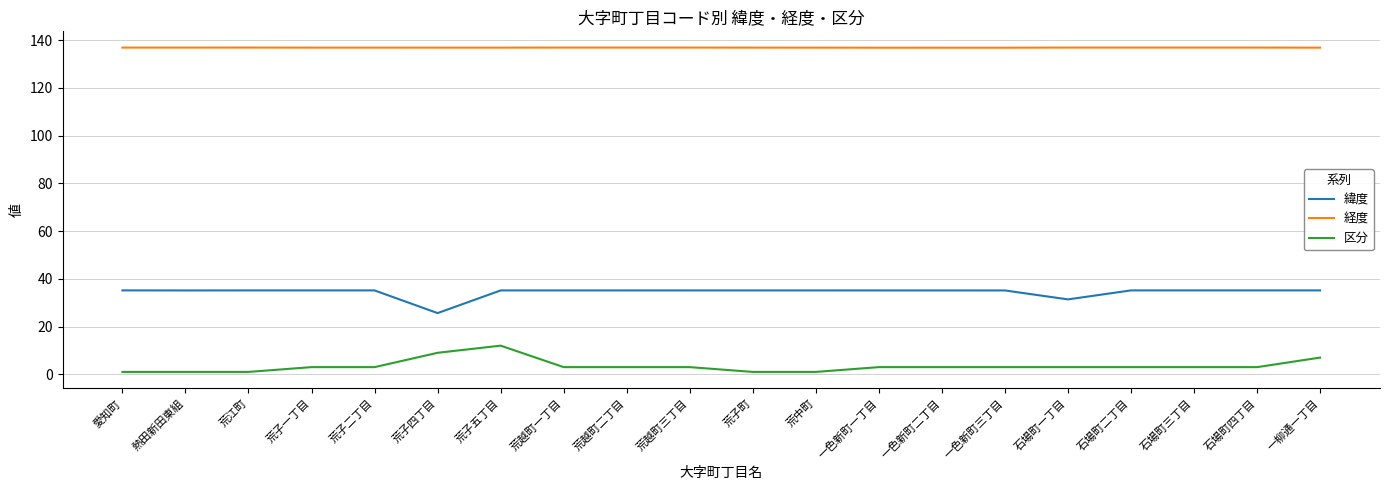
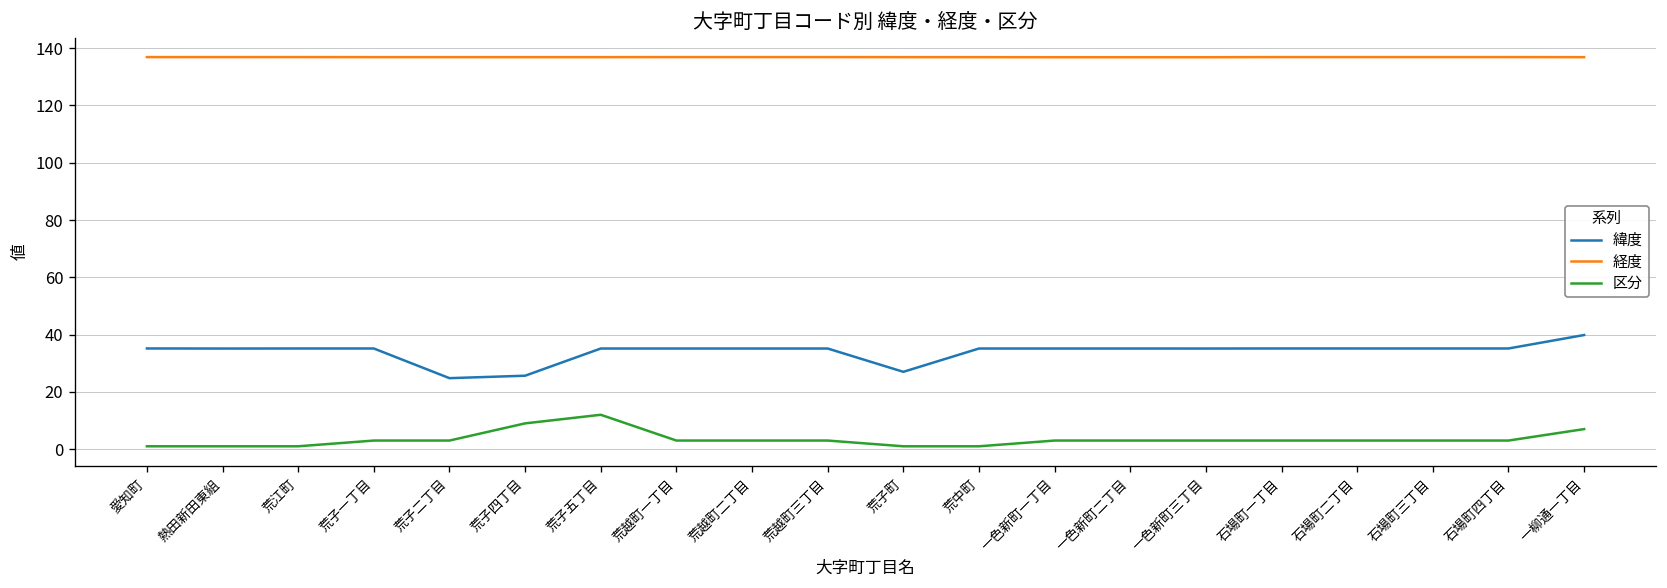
緯度, 荒子二丁目: 35 -> 25
緯度, 荒子町: 35 -> 27
緯度, 石場町一丁目: 31 -> 35
緯度, 一柳通一丁目: 35 -> 40
